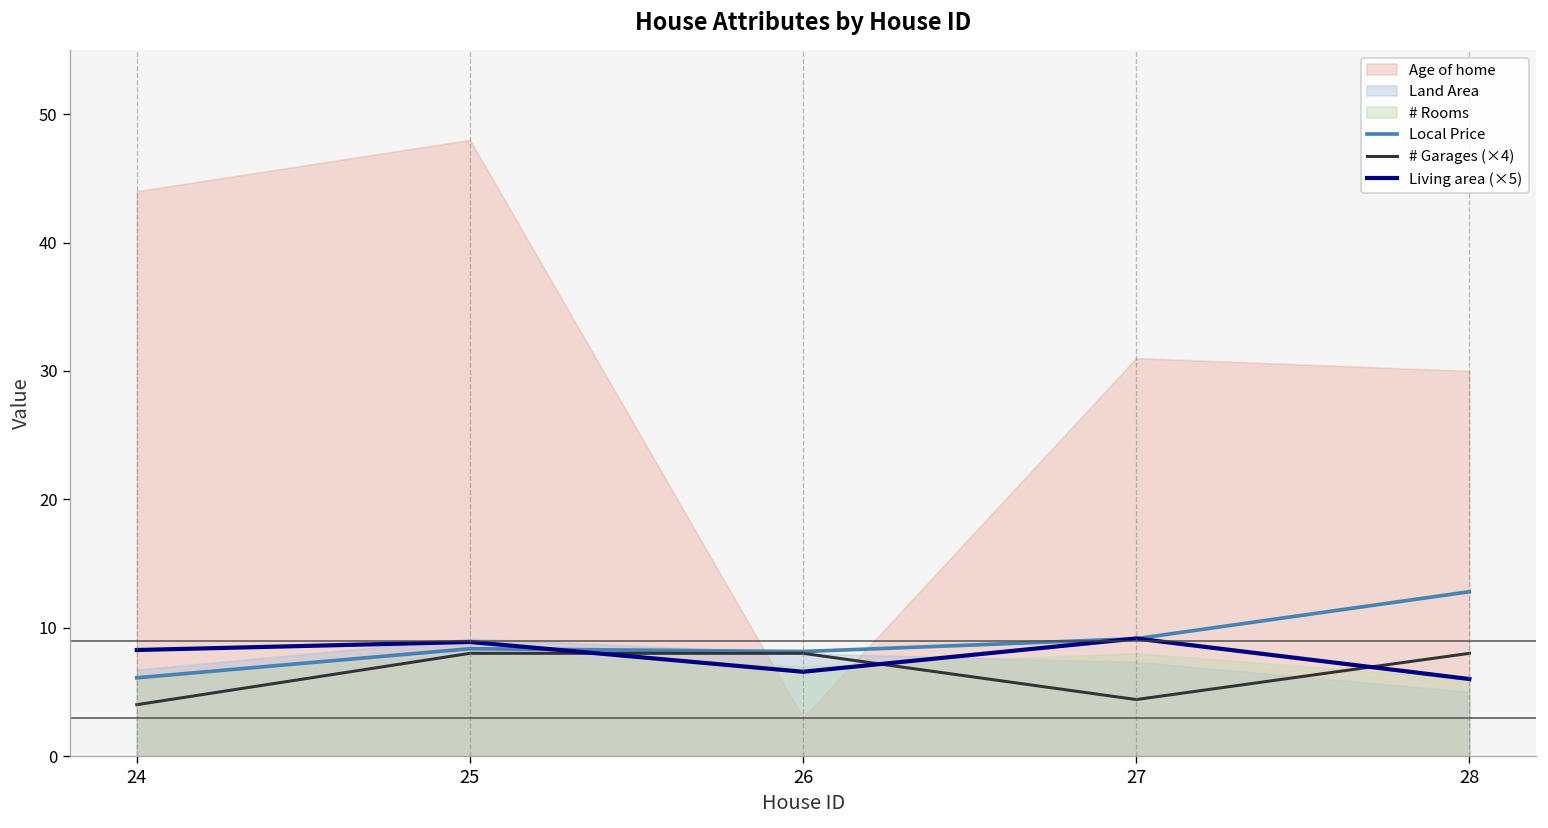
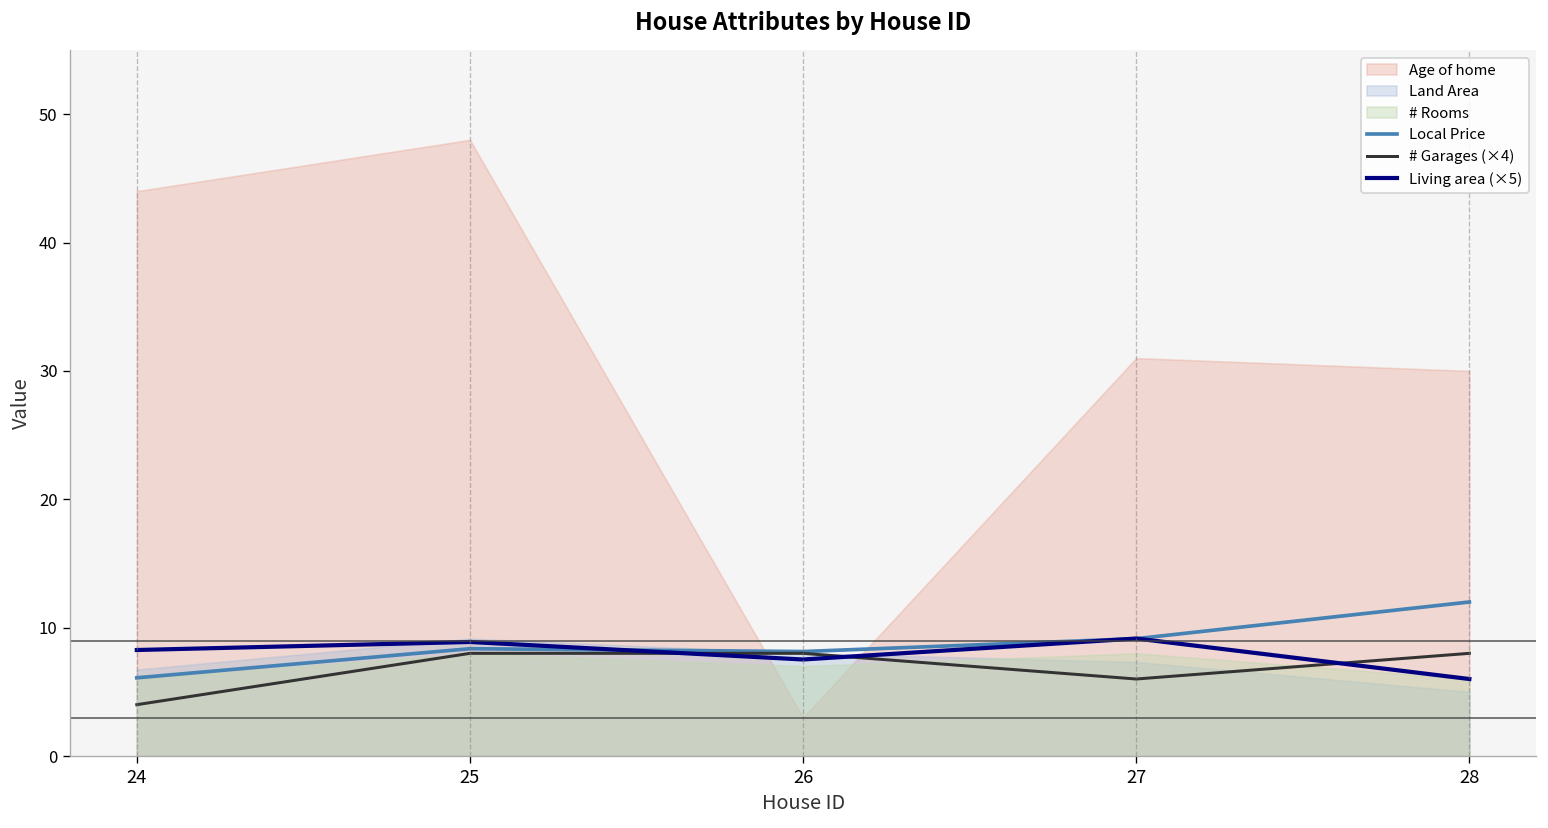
Living area (×5), 26: 6.6 -> 7.5
# Garages (×4), 27: 4.4 -> 6.0
Local Price, 28: 12.8 -> 12.0
